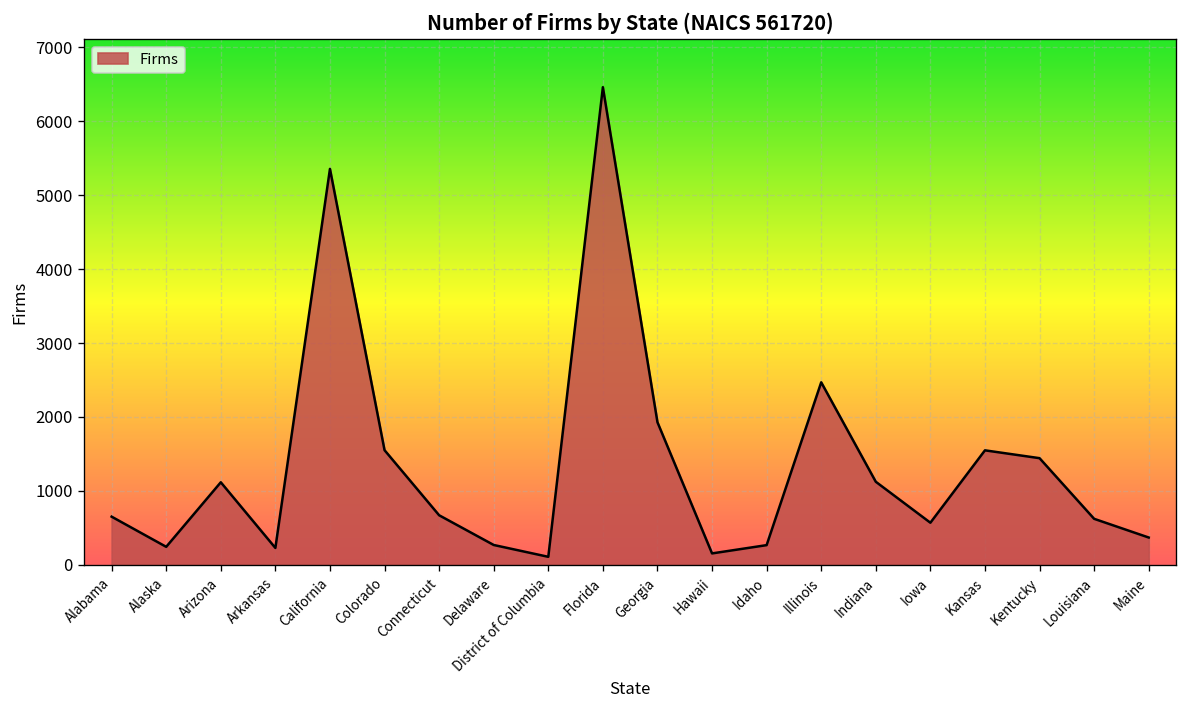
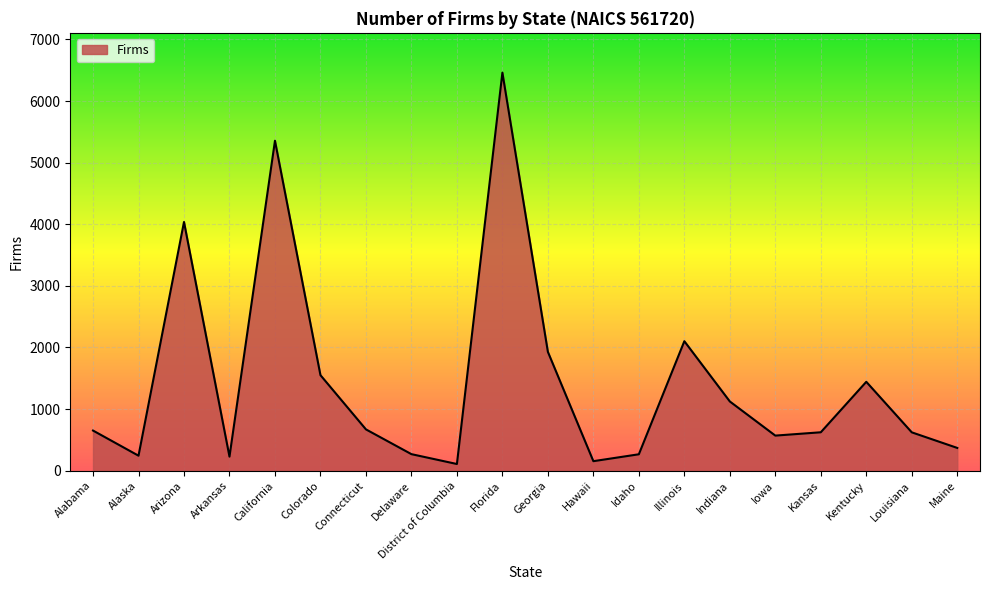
Arizona: 1100 -> 4000
Illinois: 2500 -> 2100
Kansas: 1500 -> 600
